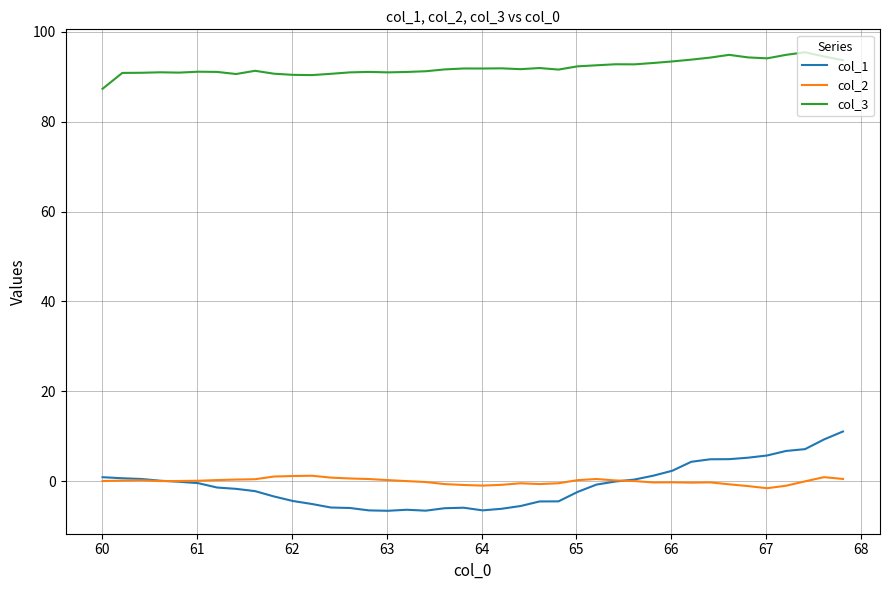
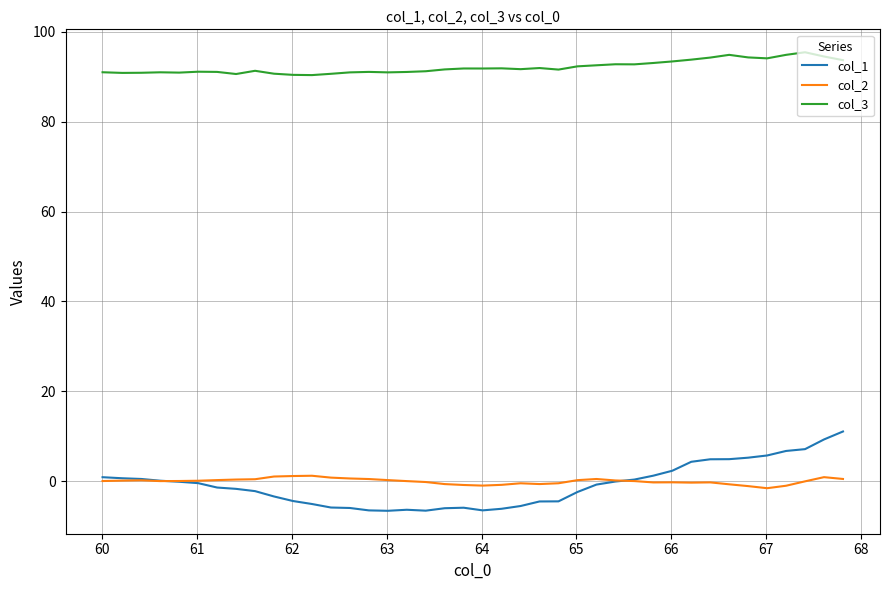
col_3, 60: 87 -> 91
